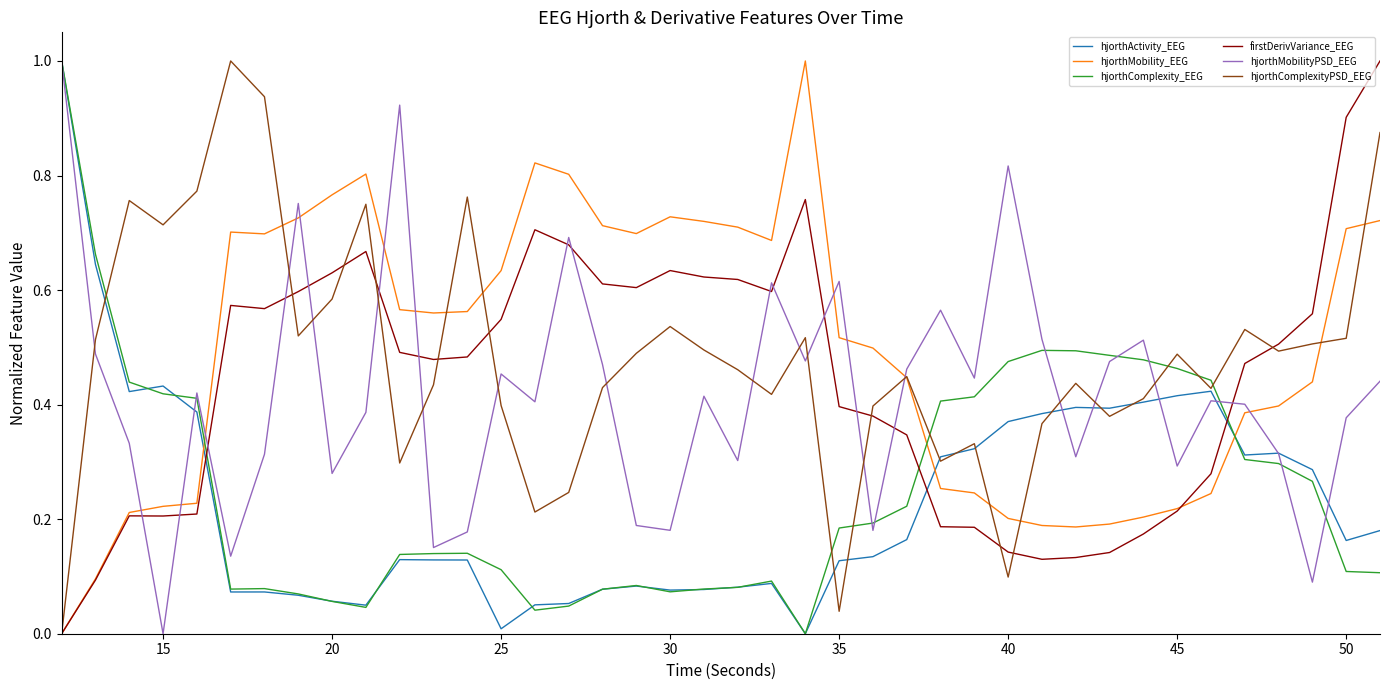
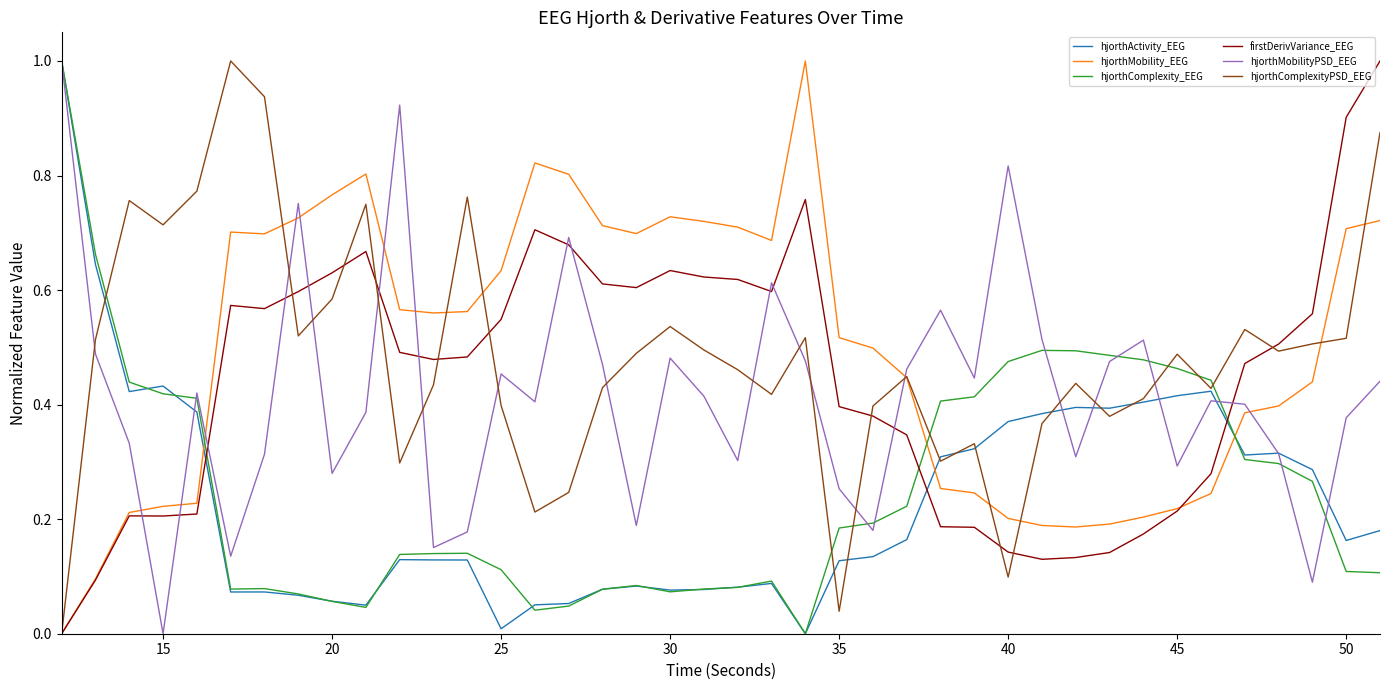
hjorthMobilityPSD_EEG, 30: 0.18 -> 0.48
hjorthMobilityPSD_EEG, 35: 0.62 -> 0.25
